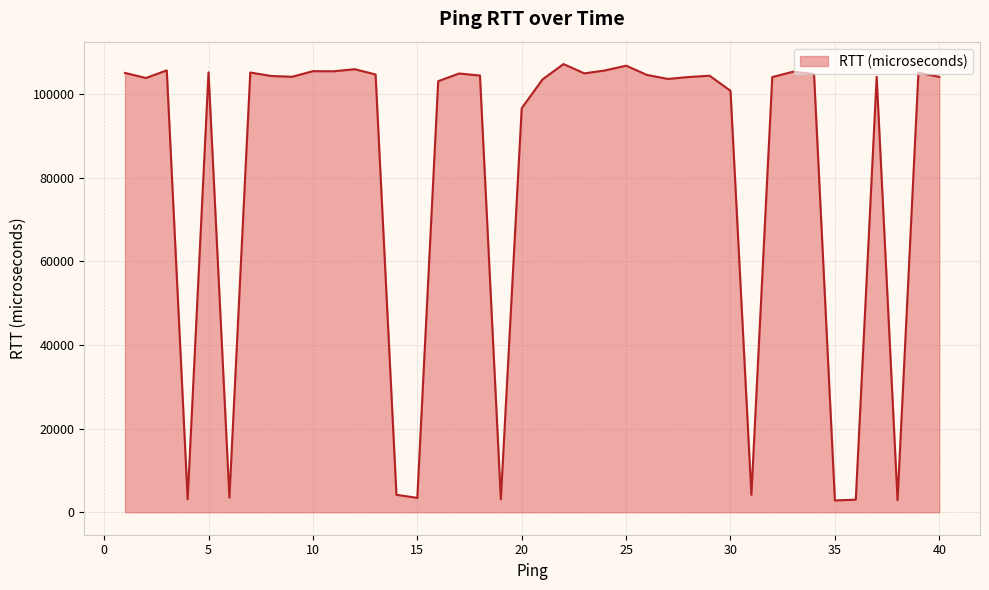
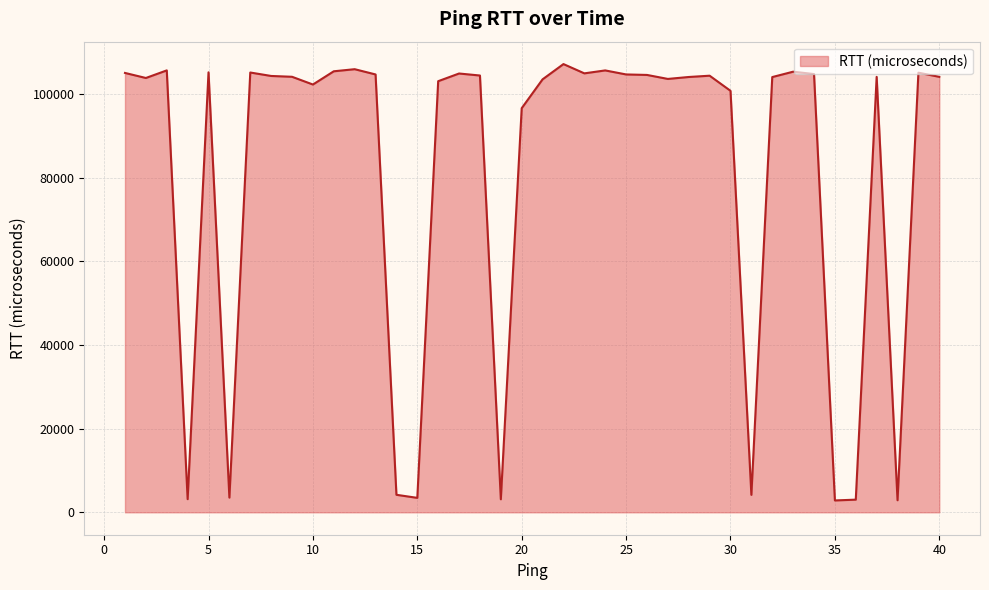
10: 106000 -> 102000
25: 107000 -> 105000
